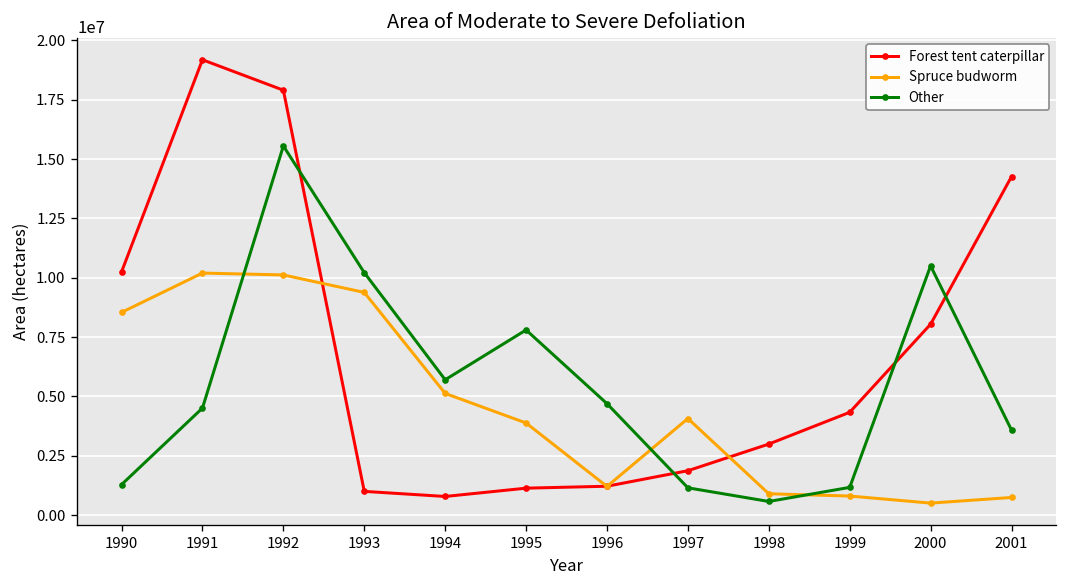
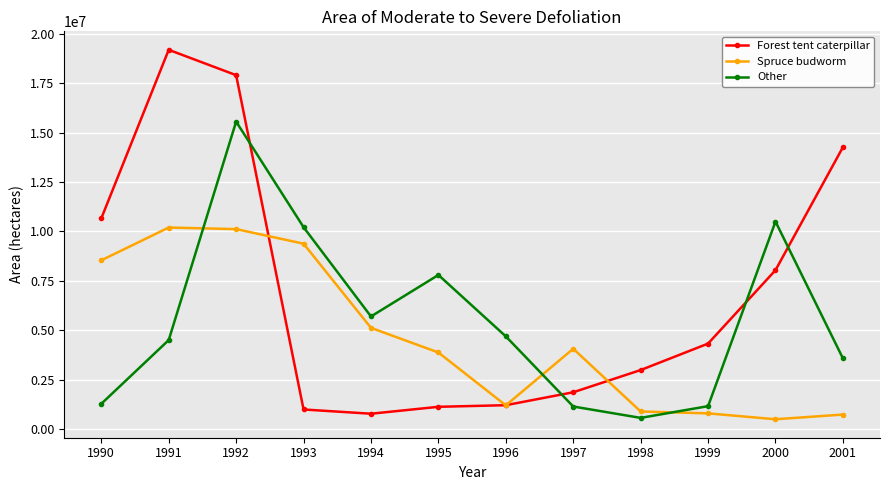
Forest tent caterpillar, 1990: 10200000 -> 10700000
